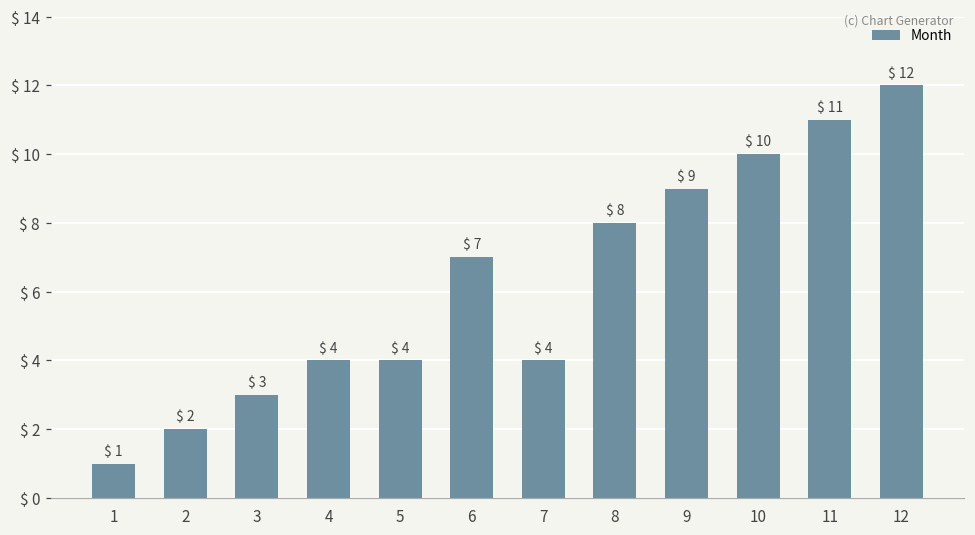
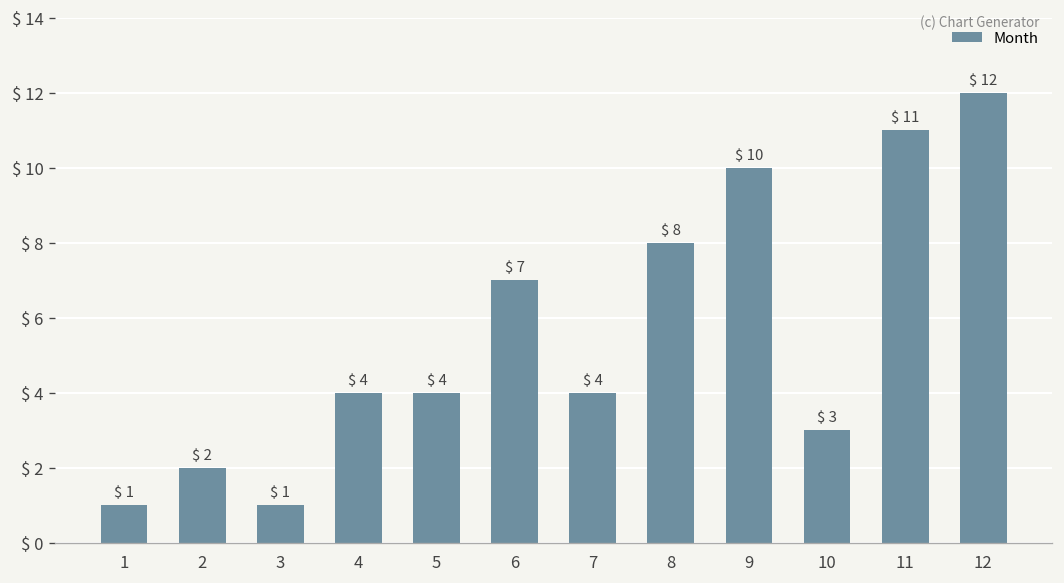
3: 3 -> 1
9: 9 -> 10
10: 10 -> 3
